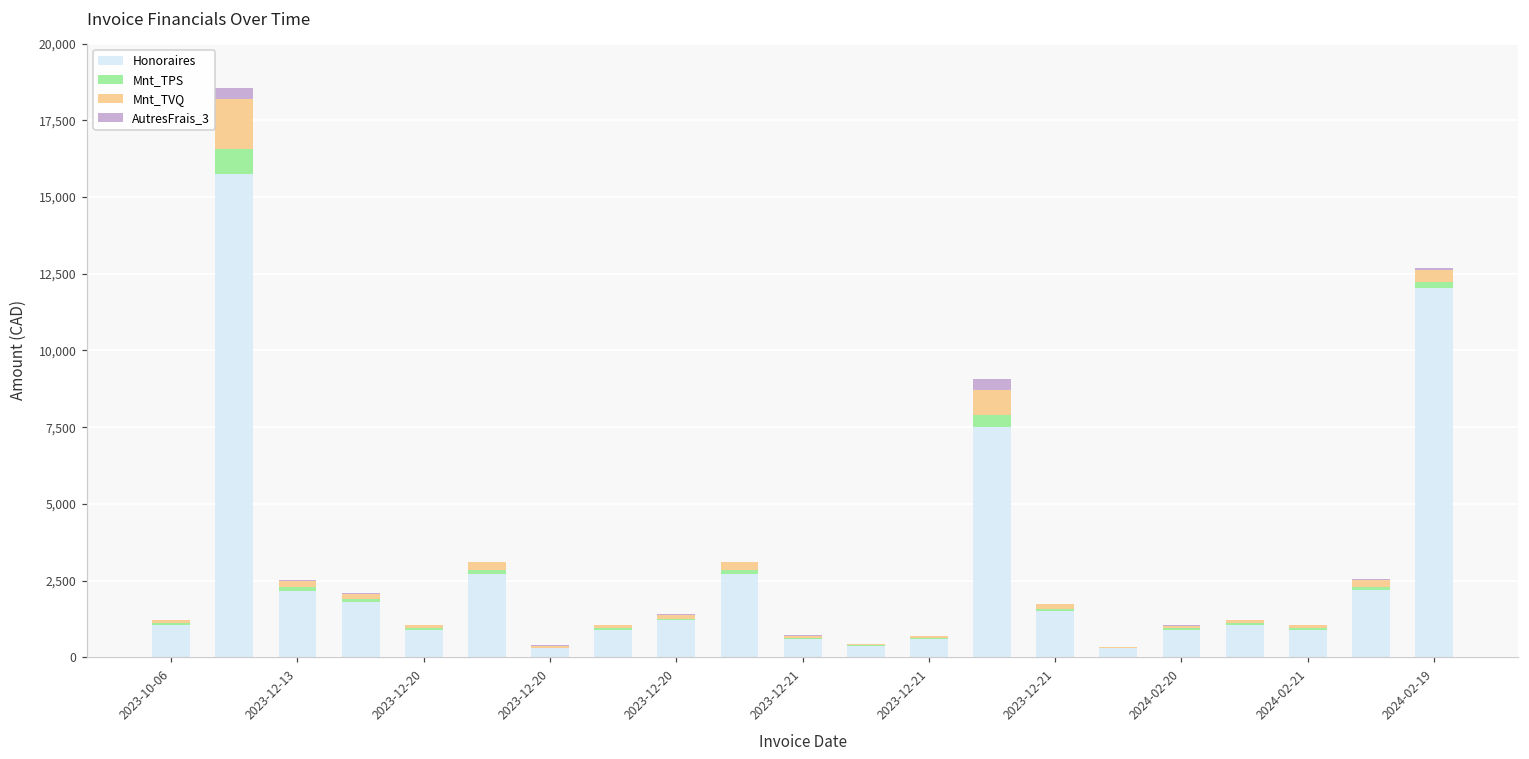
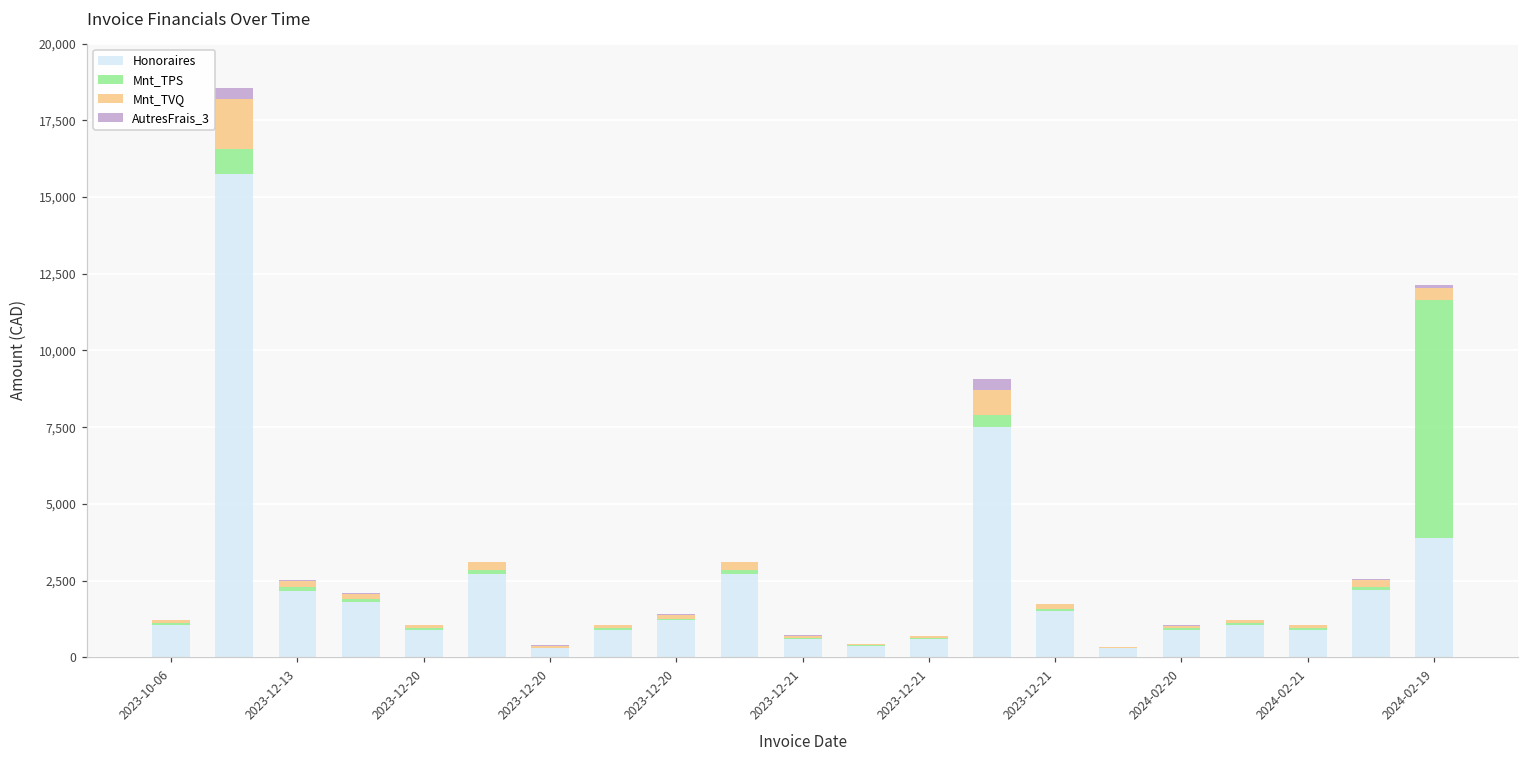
Honoraires, 2024-02-19: 12,000 -> 3,900
Mnt_TPS, 2024-02-19: 200 -> 7,700
